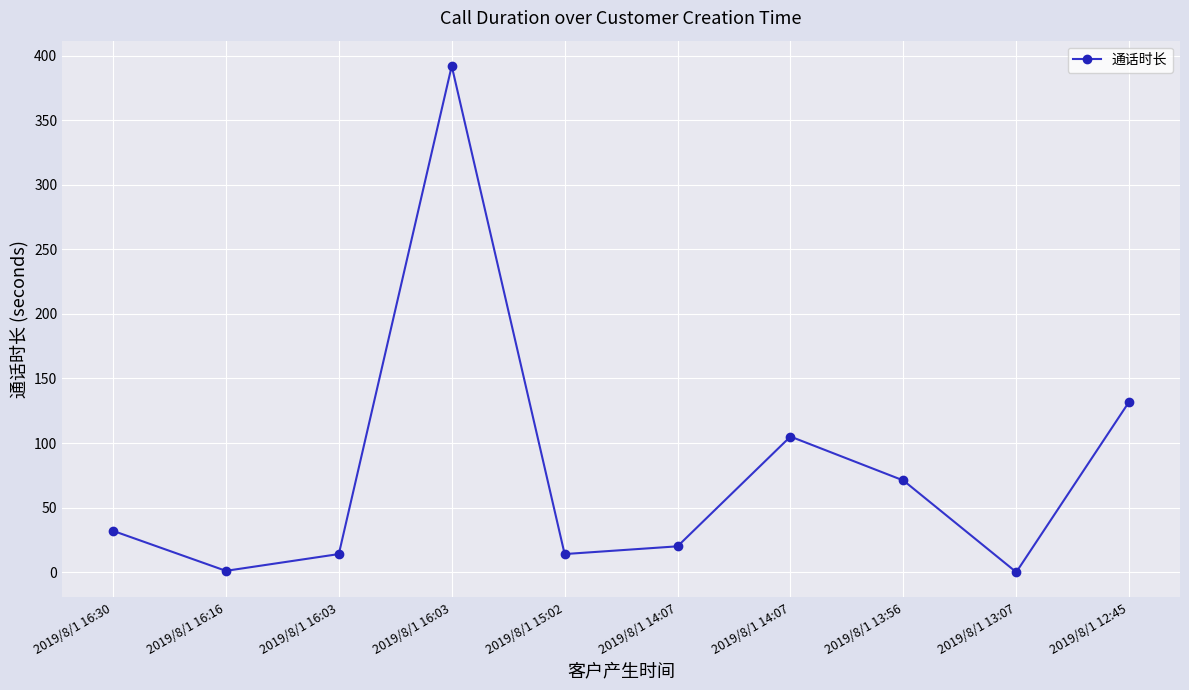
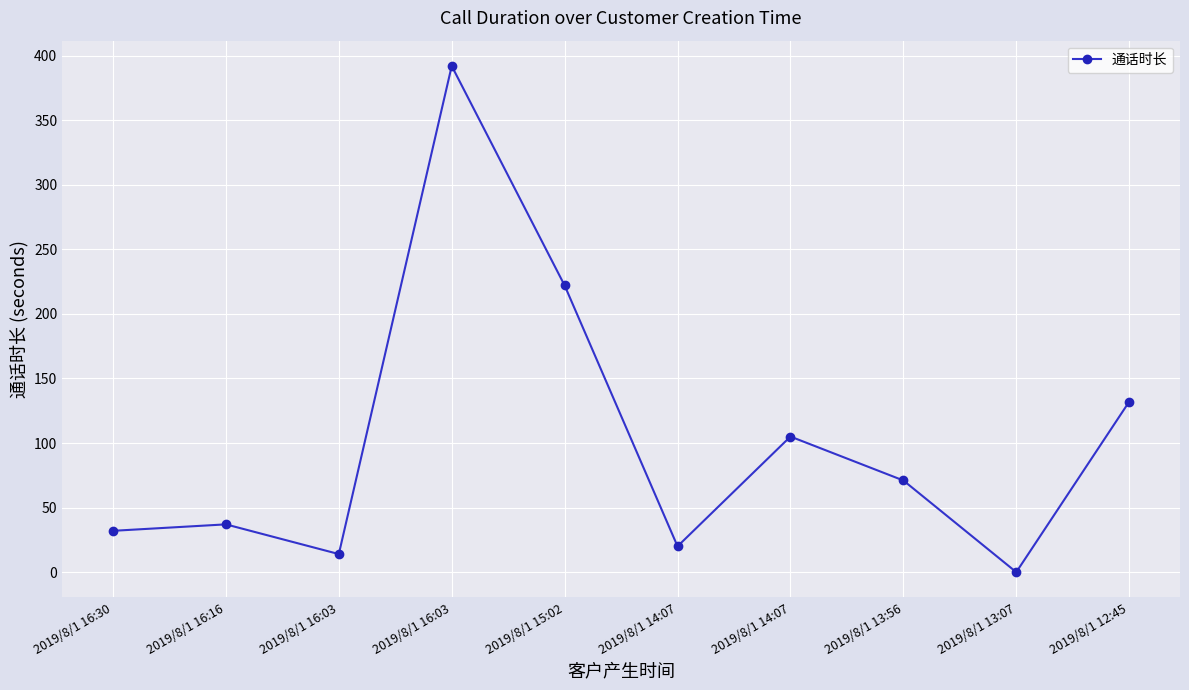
2019/8/1 16:16: 1 -> 37
2019/8/1 15:02: 14 -> 222
